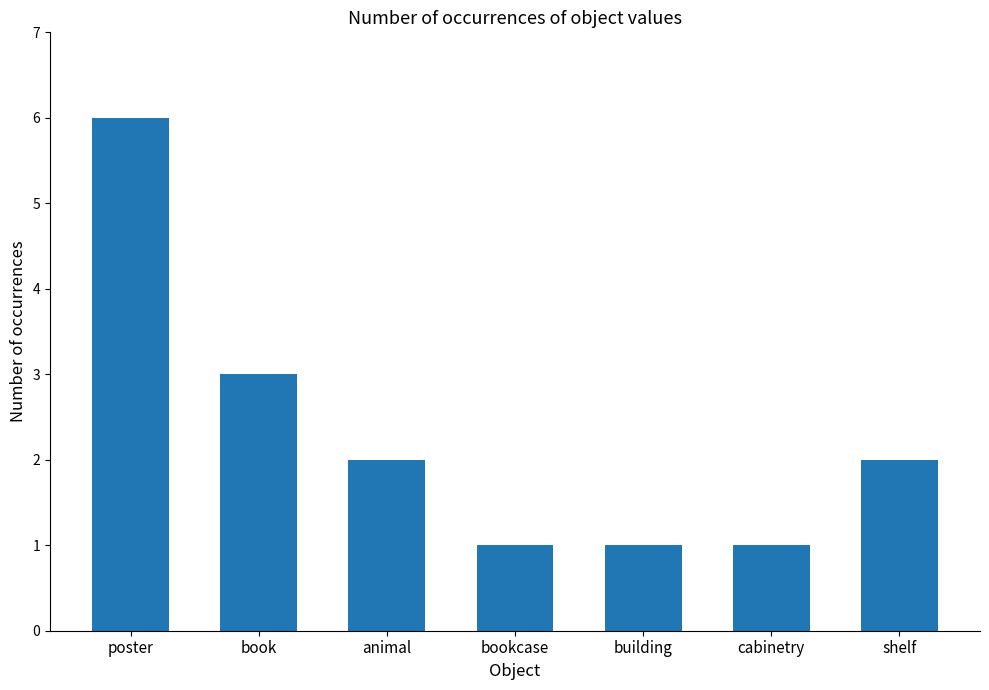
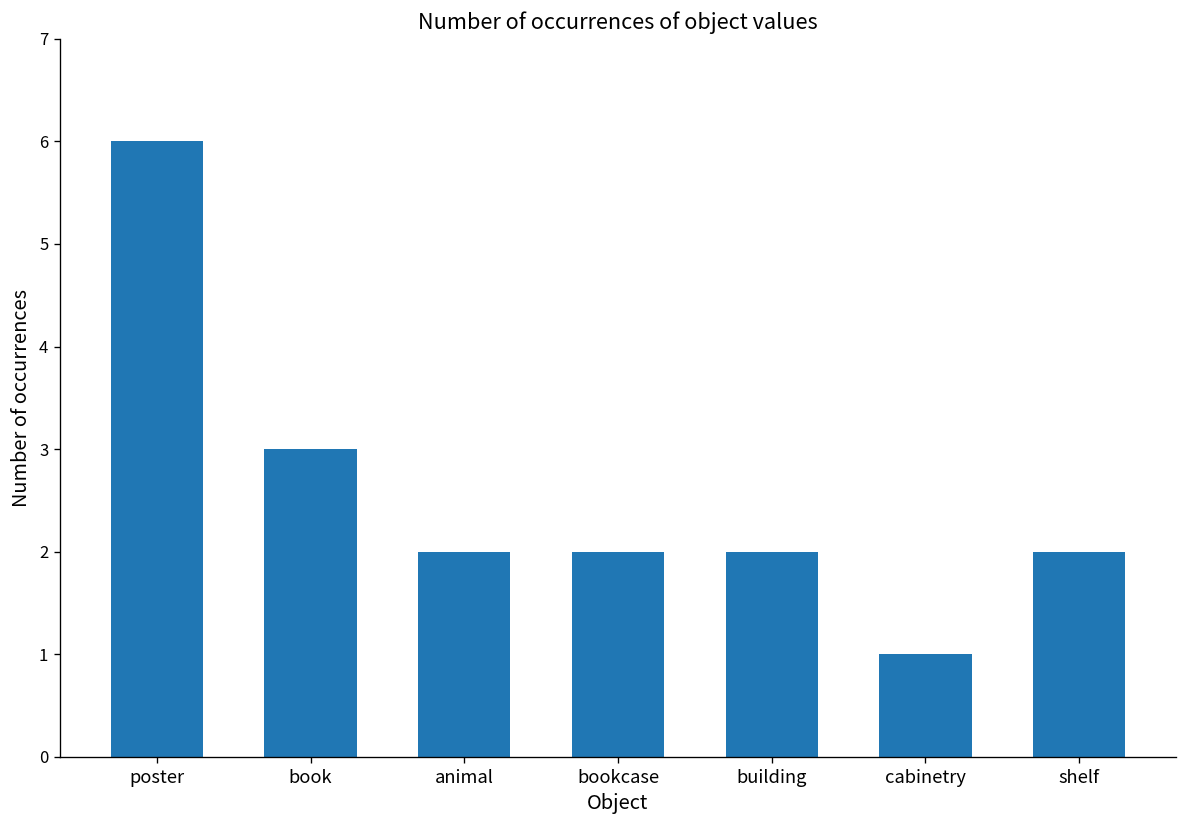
bookcase: 1 -> 2
building: 1 -> 2
